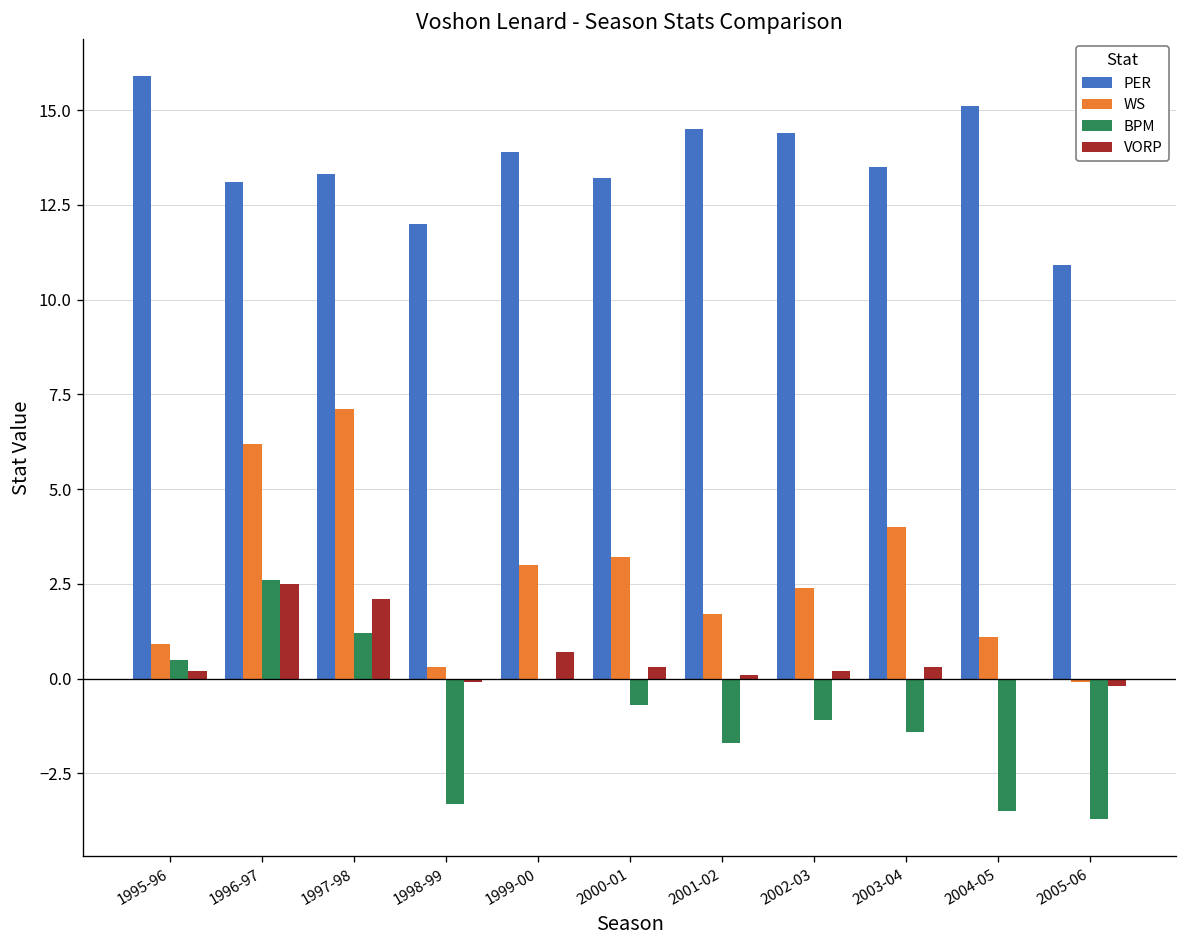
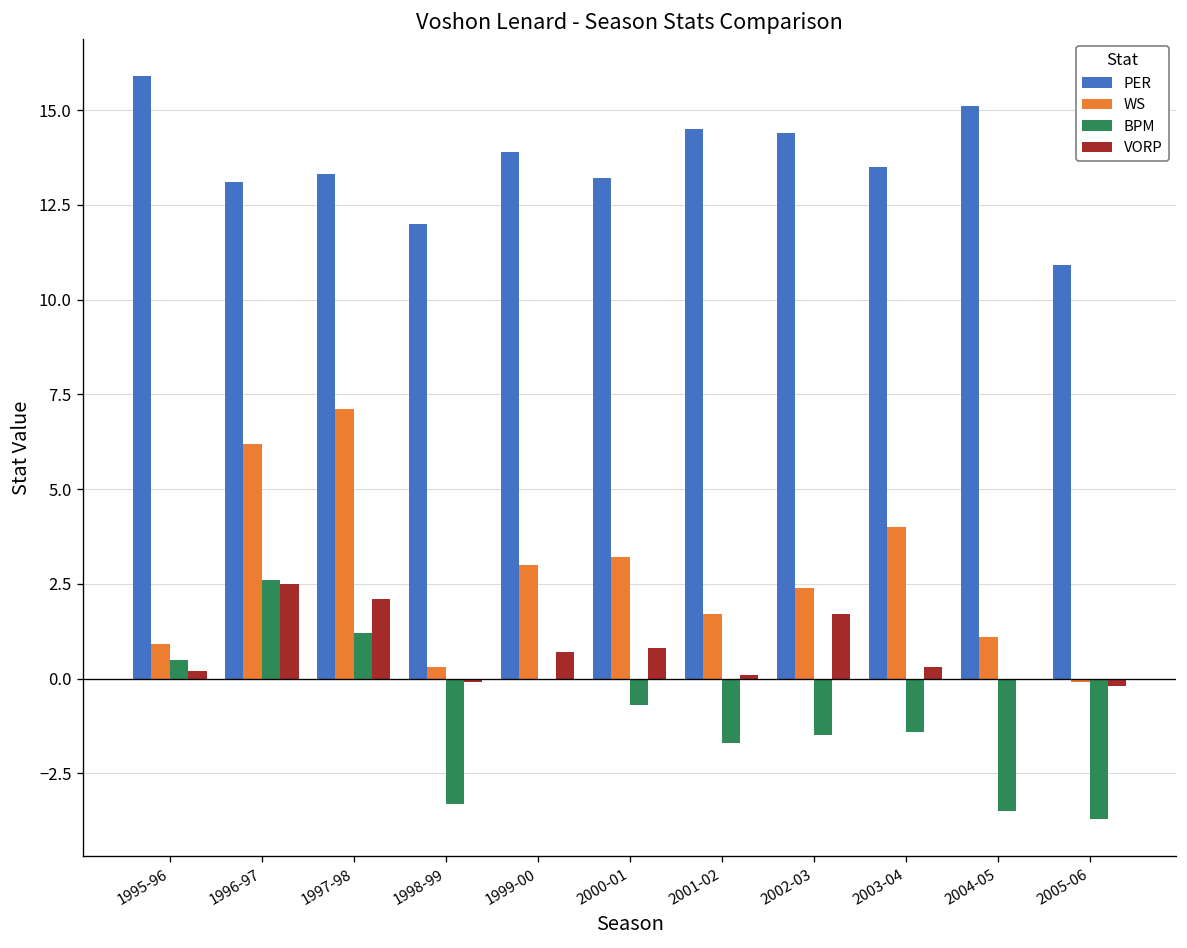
VORP, 2000-01: 0.3 -> 0.8
BPM, 2002-03: -1.1 -> -1.5
VORP, 2002-03: 0.2 -> 1.7
